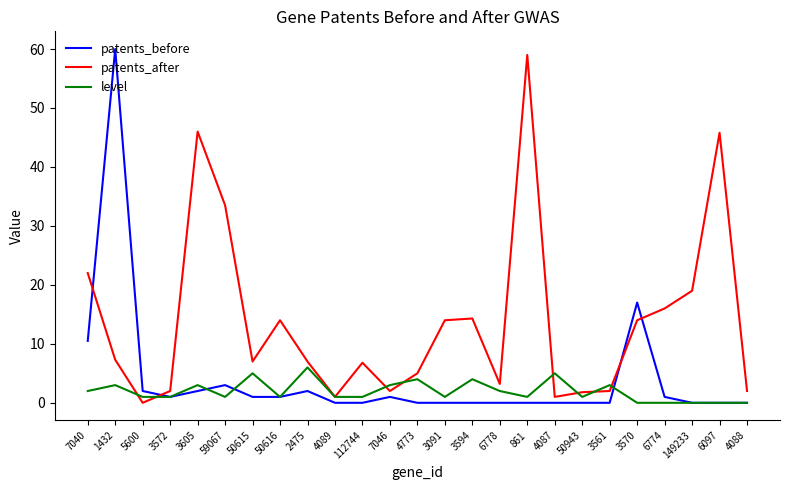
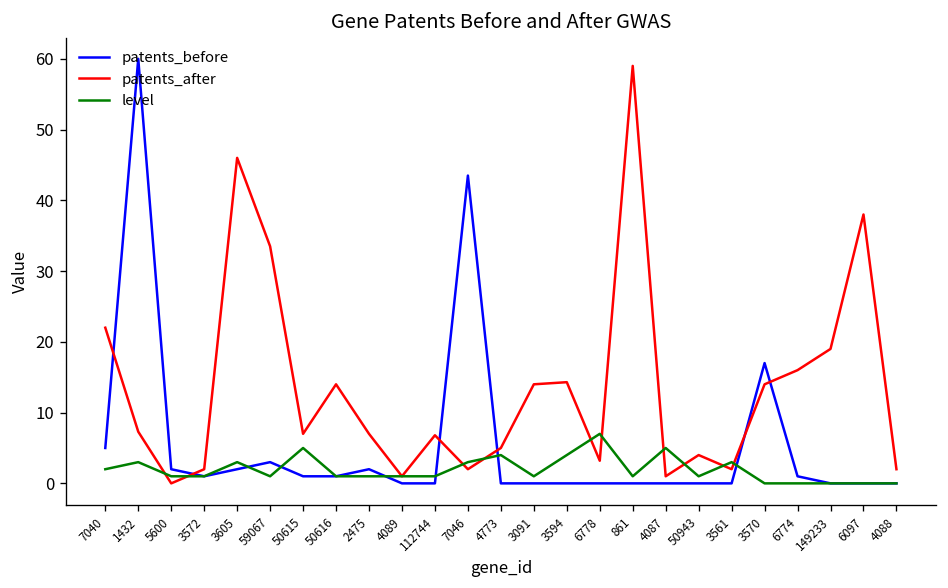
patents_before, 7040: 11 -> 5
level, 2475: 6 -> 1
patents_before, 7046: 1 -> 44
level, 6778: 2 -> 7
patents_after, 50943: 2 -> 4
patents_after, 6097: 46 -> 38
